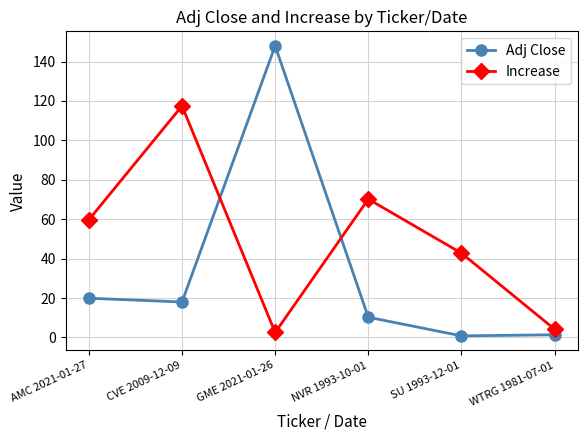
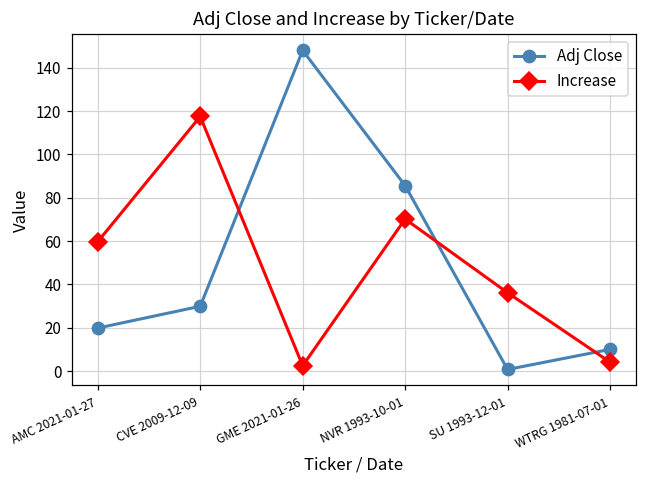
Adj Close, CVE 2009-12-09: 18 -> 30
Adj Close, NVR 1993-10-01: 10 -> 86
Increase, SU 1993-12-01: 43 -> 36
Adj Close, WTRG 1981-07-01: 1 -> 10
